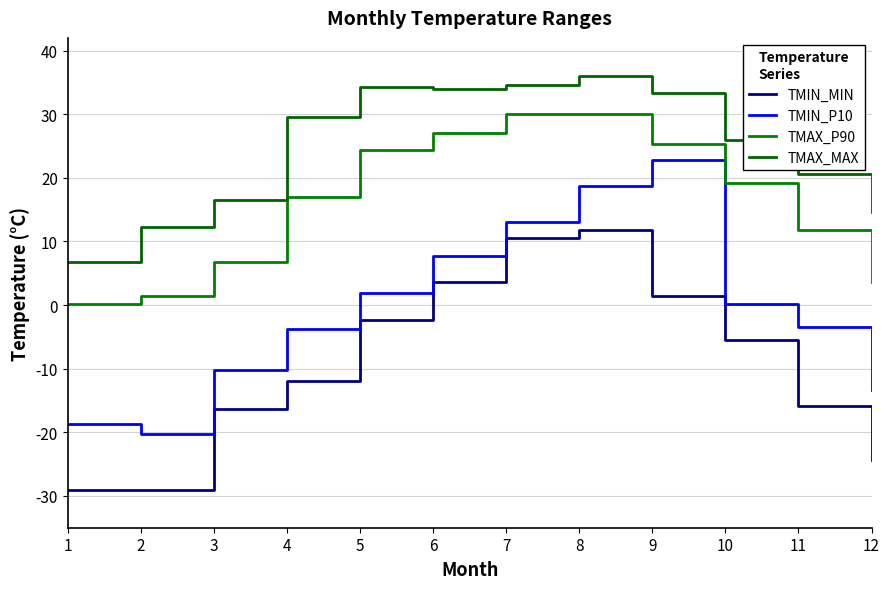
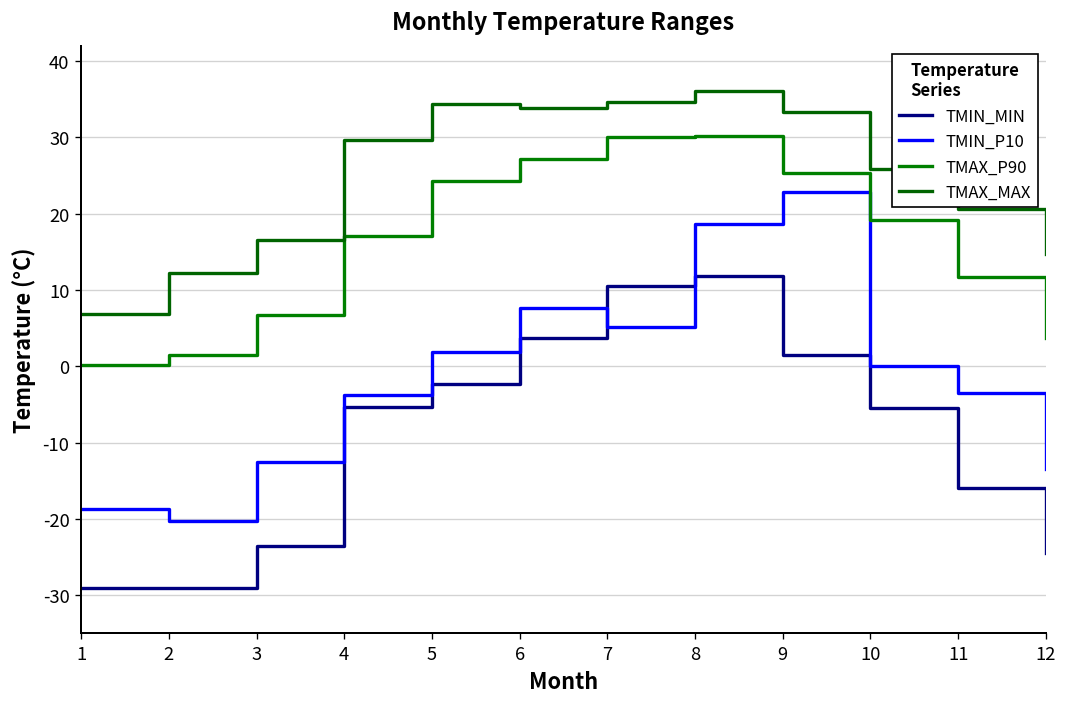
TMIN_MIN, 3: -16 -> -24
TMIN_P10, 3: -10 -> -12
TMIN_MIN, 4: -12 -> -5
TMIN_P10, 7: 13 -> 5
